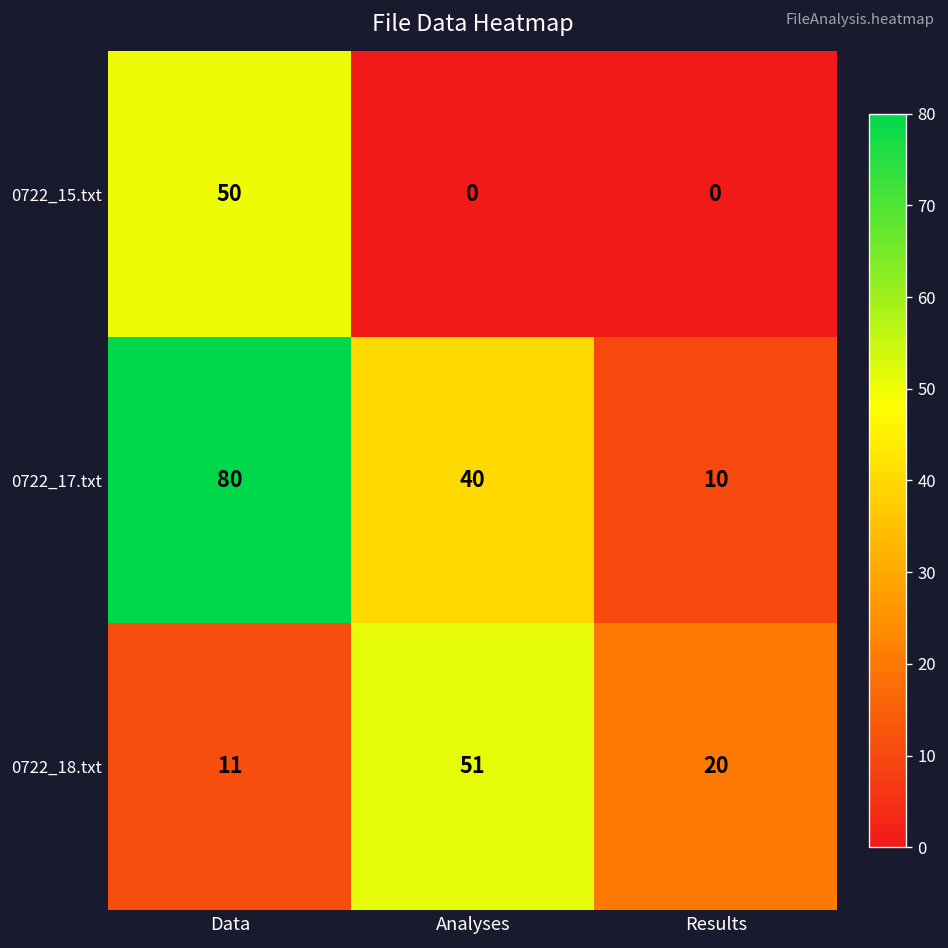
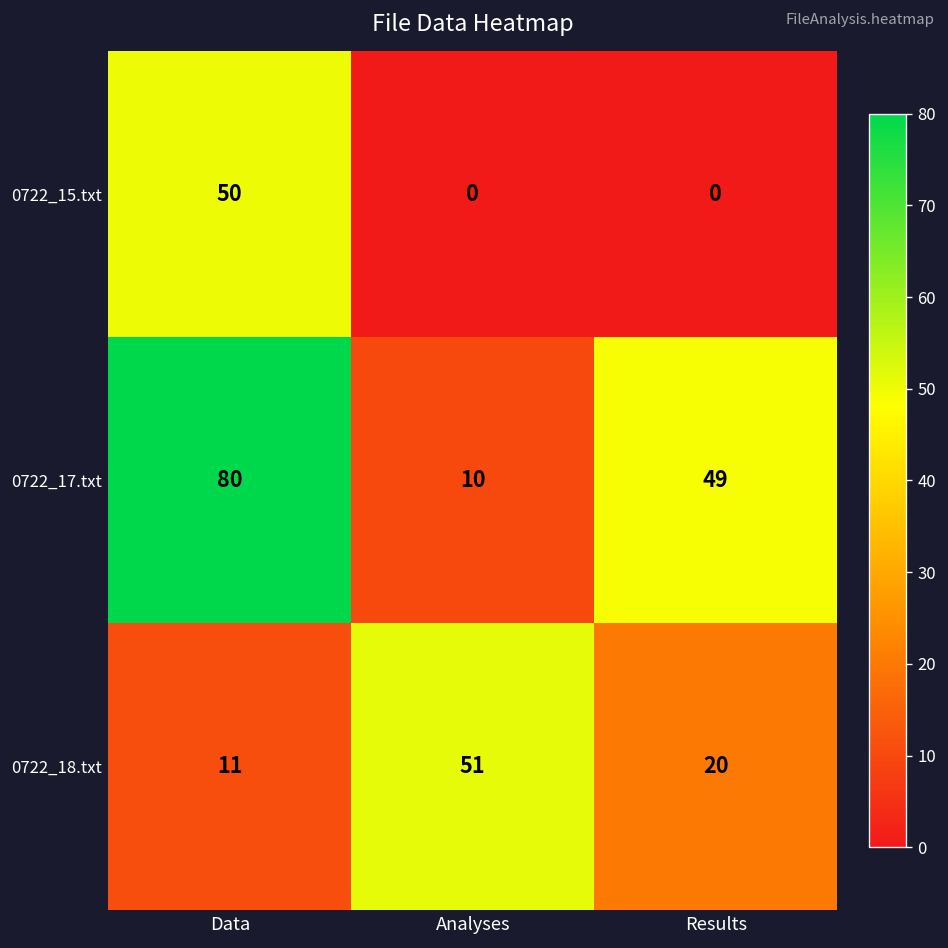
0722_17.txt, Analyses: 40 -> 10
0722_17.txt, Results: 10 -> 49
